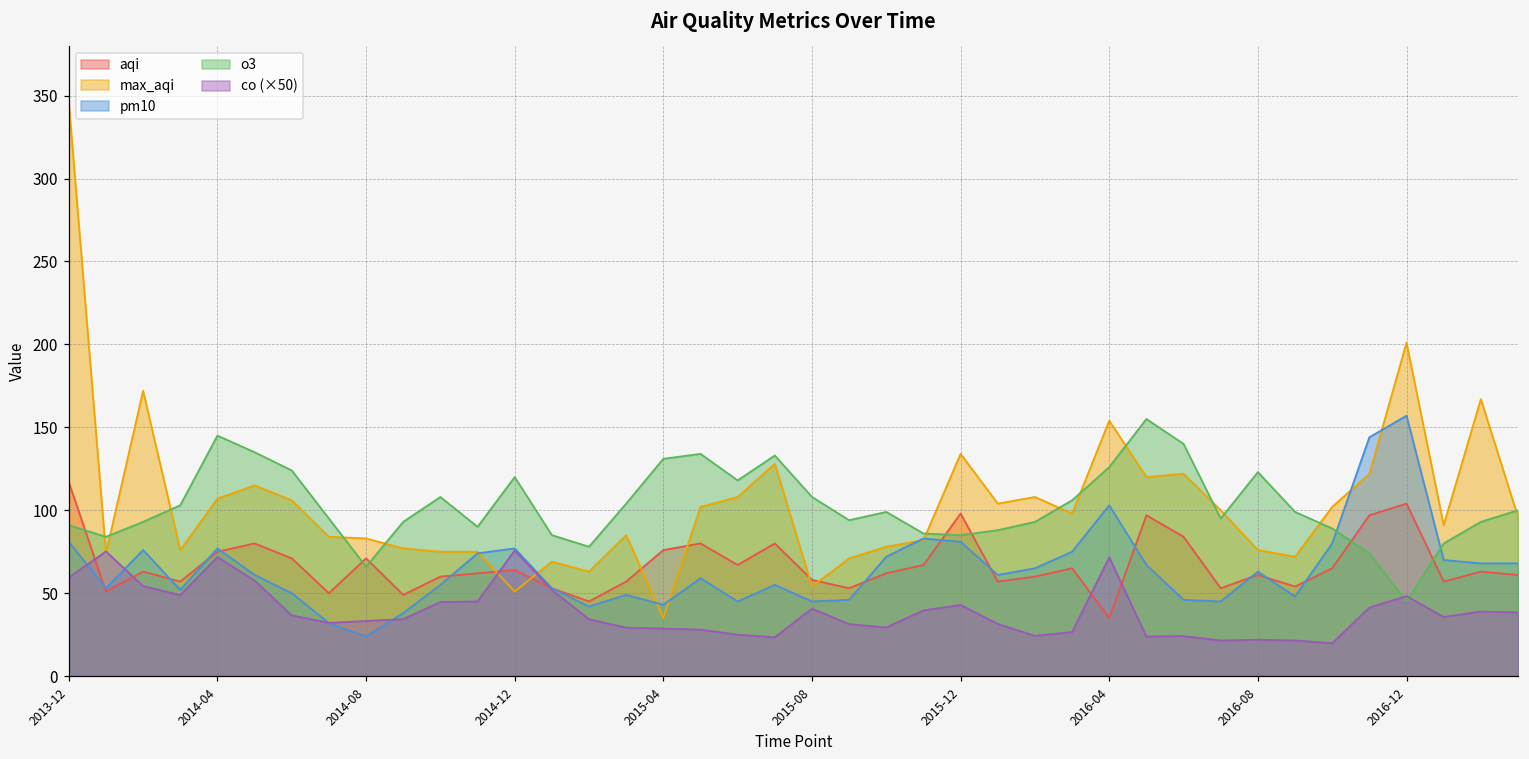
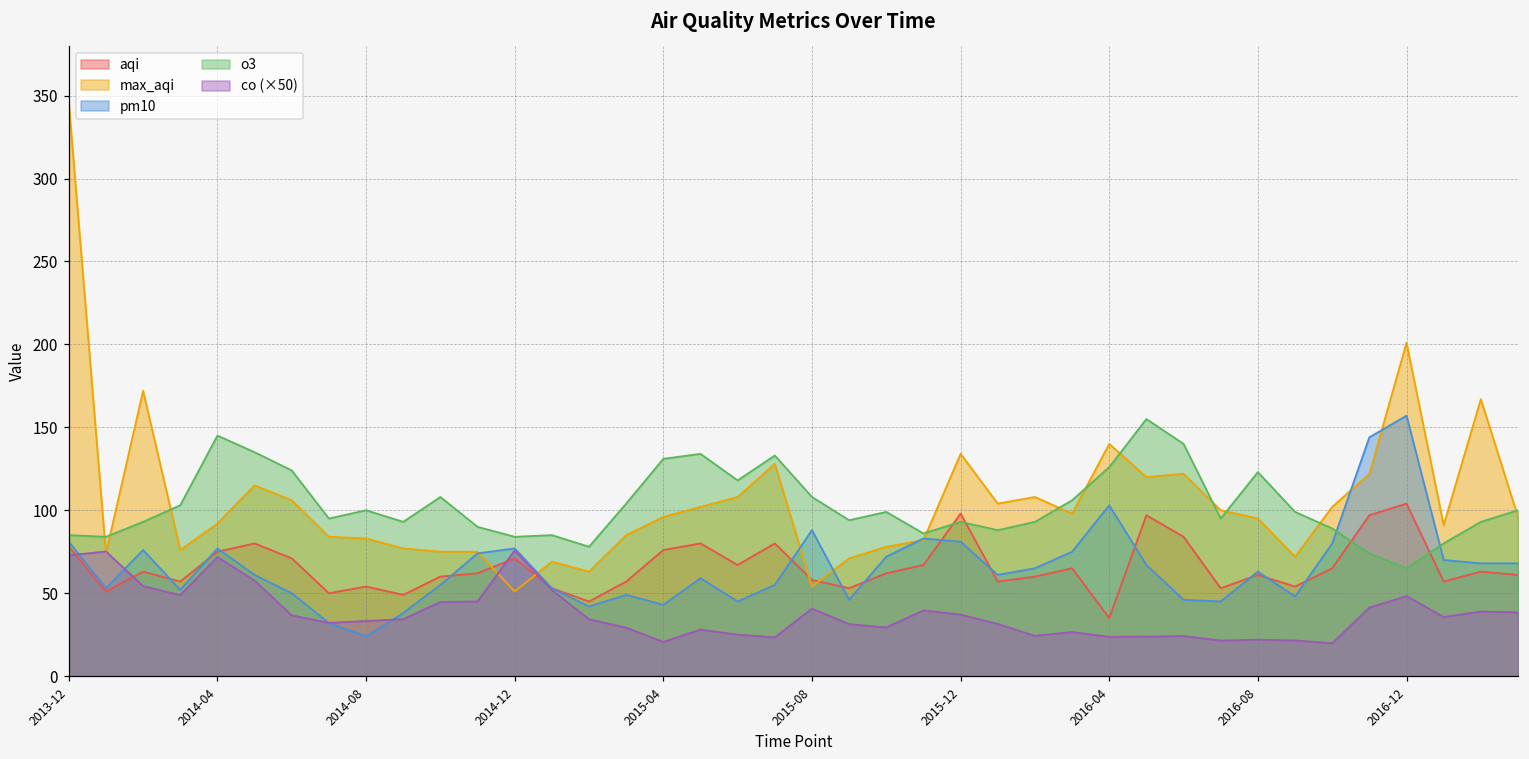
aqi, 2013-12: 117 -> 78
o3, 2013-12: 91 -> 85
co (×50), 2013-12: 59 -> 73
max_aqi, 2014-04: 107 -> 92
aqi, 2014-08: 71 -> 54
o3, 2014-08: 66 -> 100
aqi, 2014-12: 64 -> 71
o3, 2014-12: 120 -> 84
max_aqi, 2015-04: 35 -> 96
co (×50), 2015-04: 29 -> 21
pm10, 2015-08: 45 -> 88
o3, 2015-12: 85 -> 93
co (×50), 2015-12: 43 -> 37
max_aqi, 2016-04: 154 -> 140
co (×50), 2016-04: 72 -> 24
max_aqi, 2016-08: 76 -> 95
o3, 2016-12: 45 -> 65
